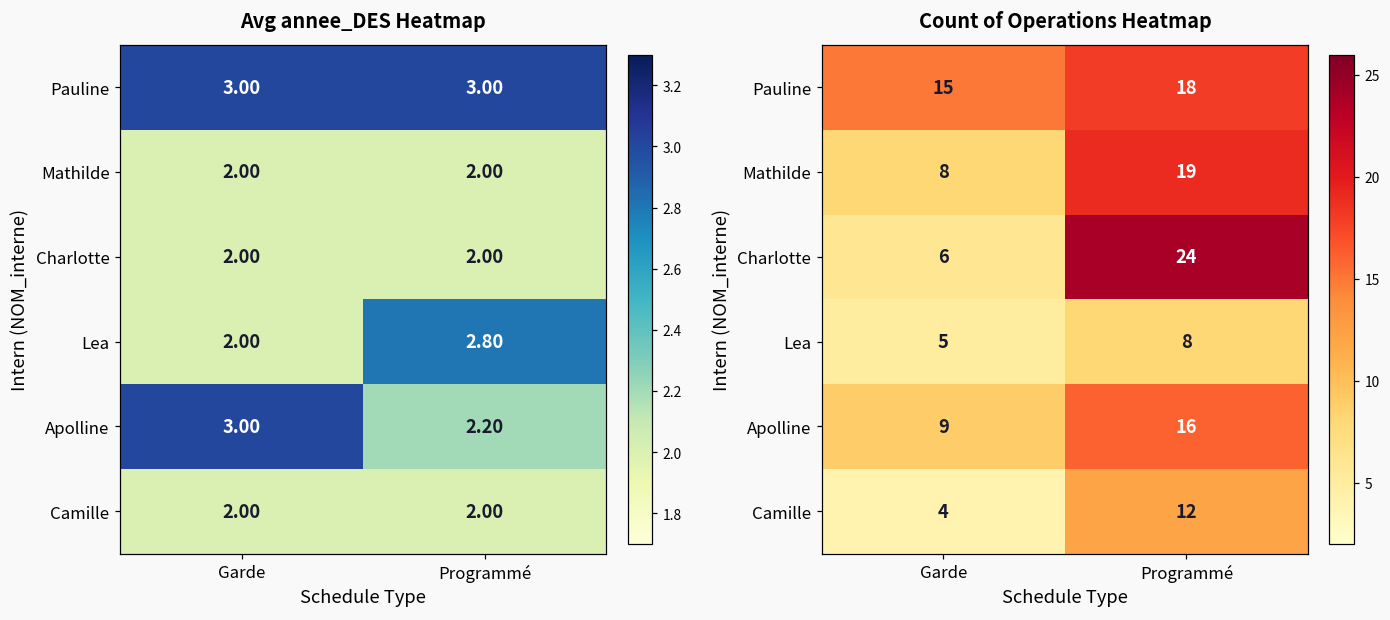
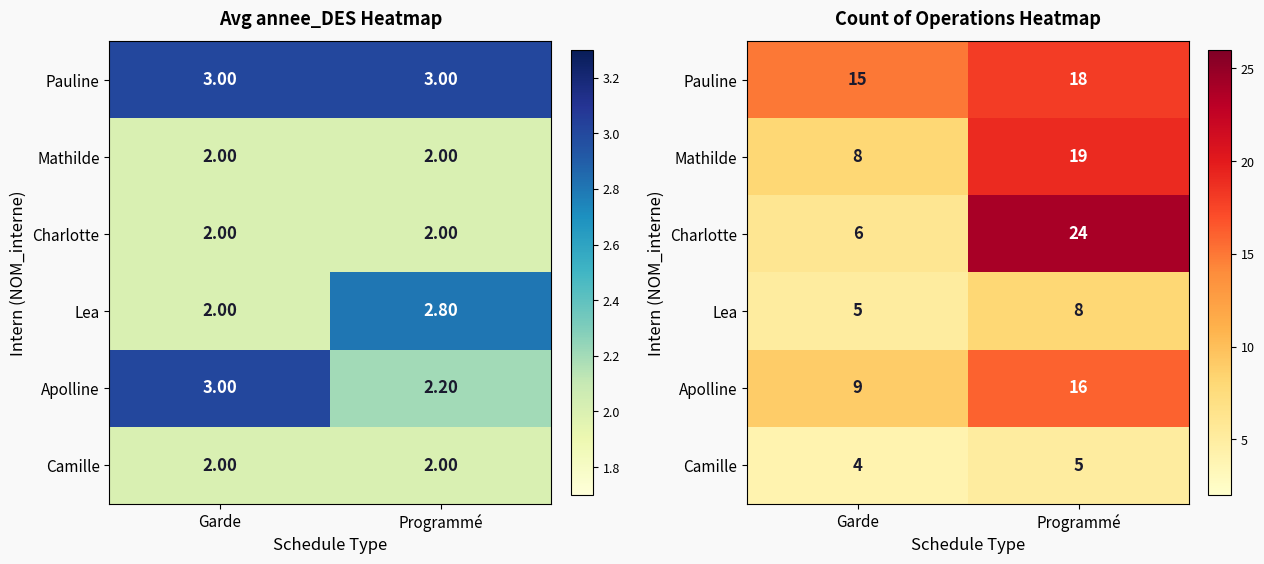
Count of Operations Heatmap, Camille, Programmé: 12 -> 5
